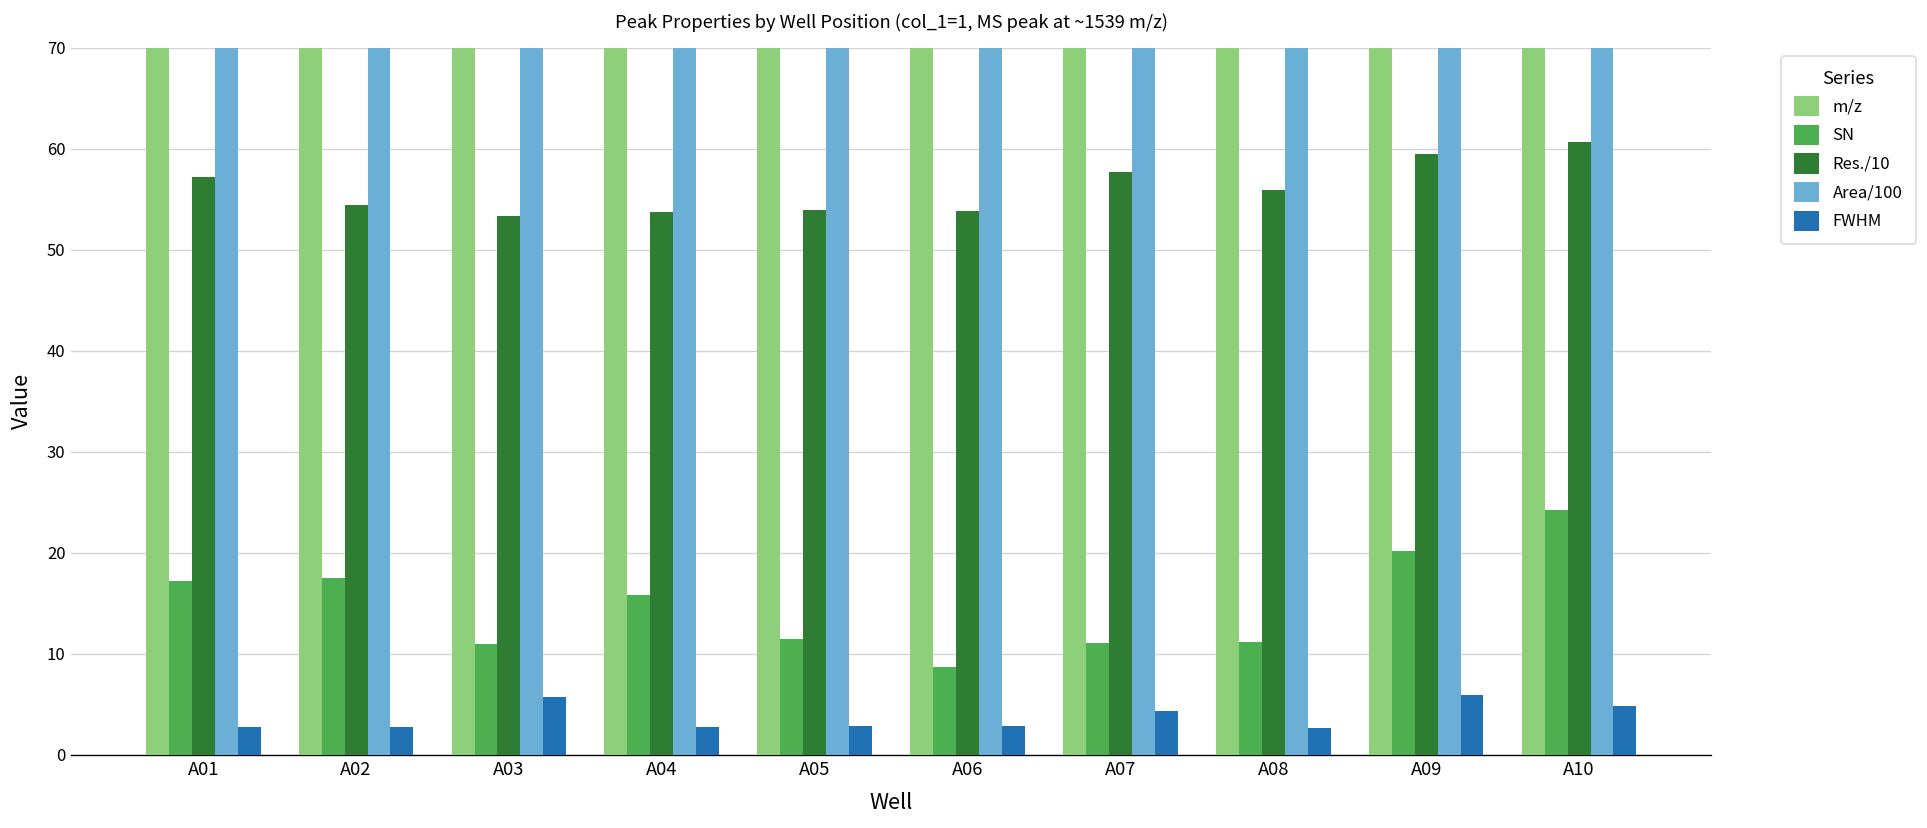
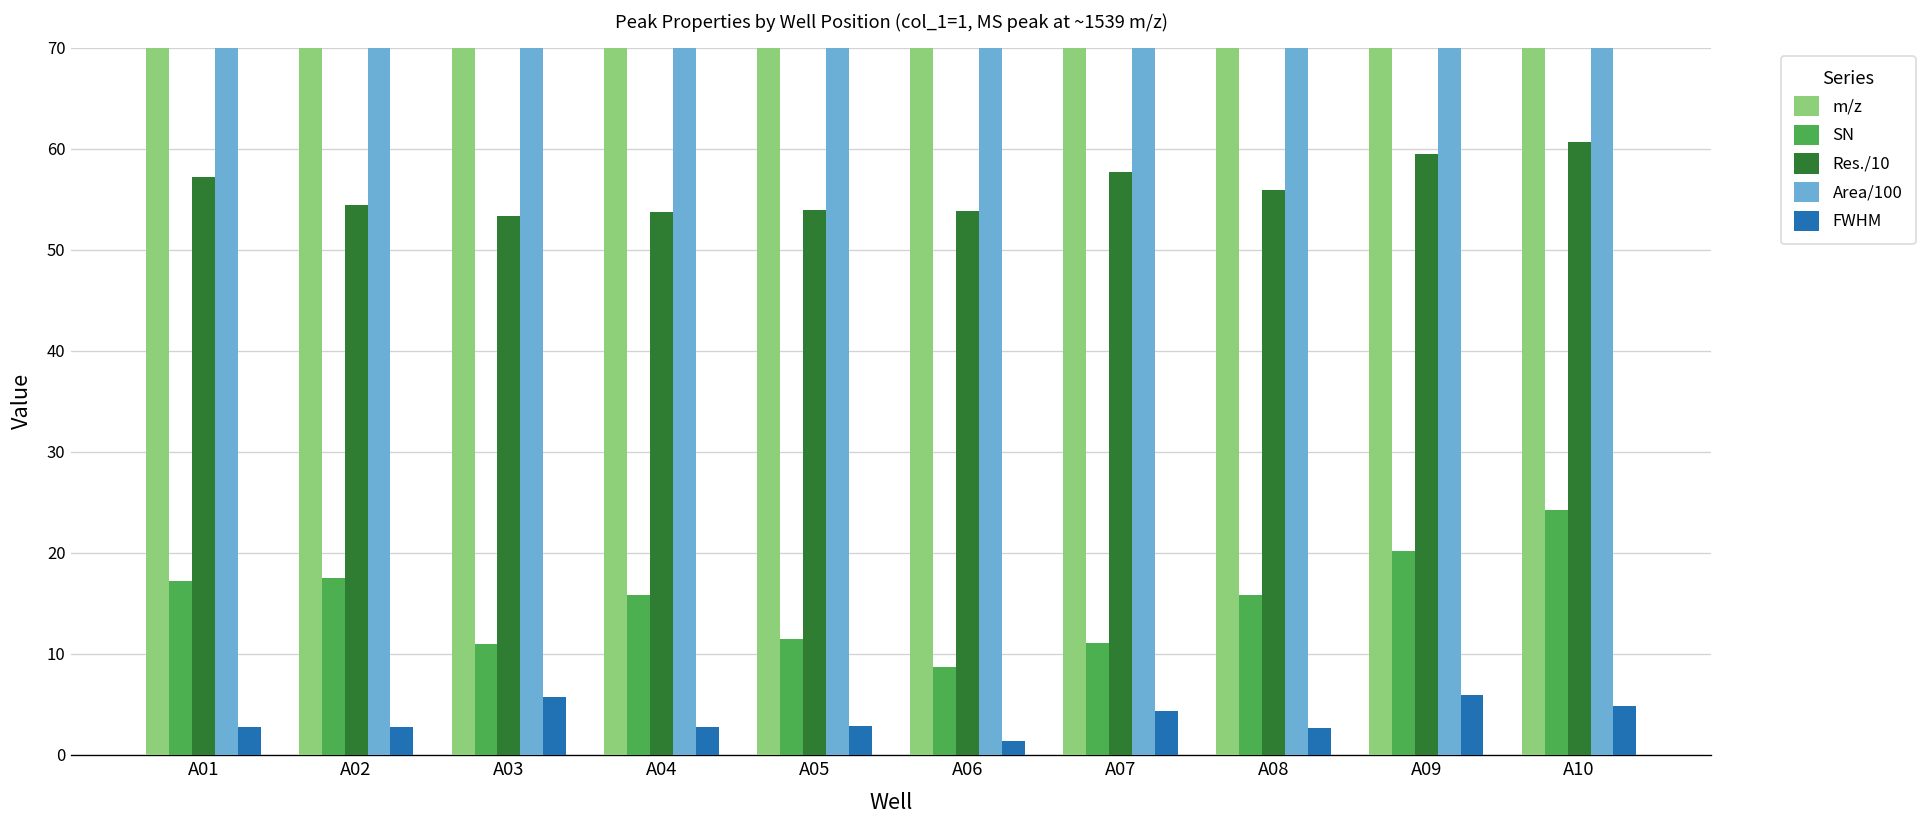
FWHM, A06: 3 -> 1
SN, A08: 11 -> 16
